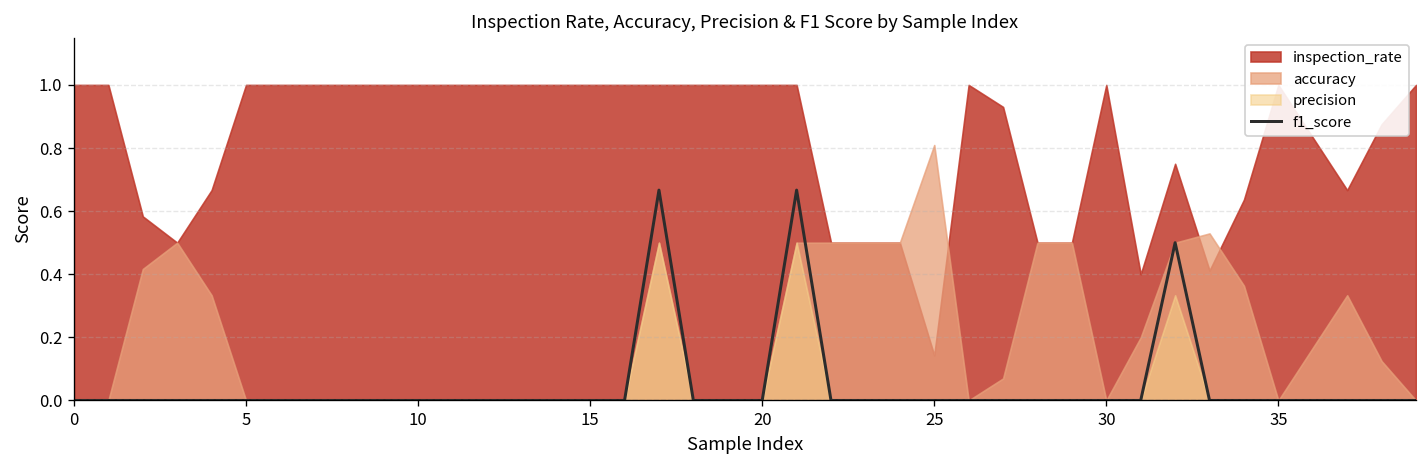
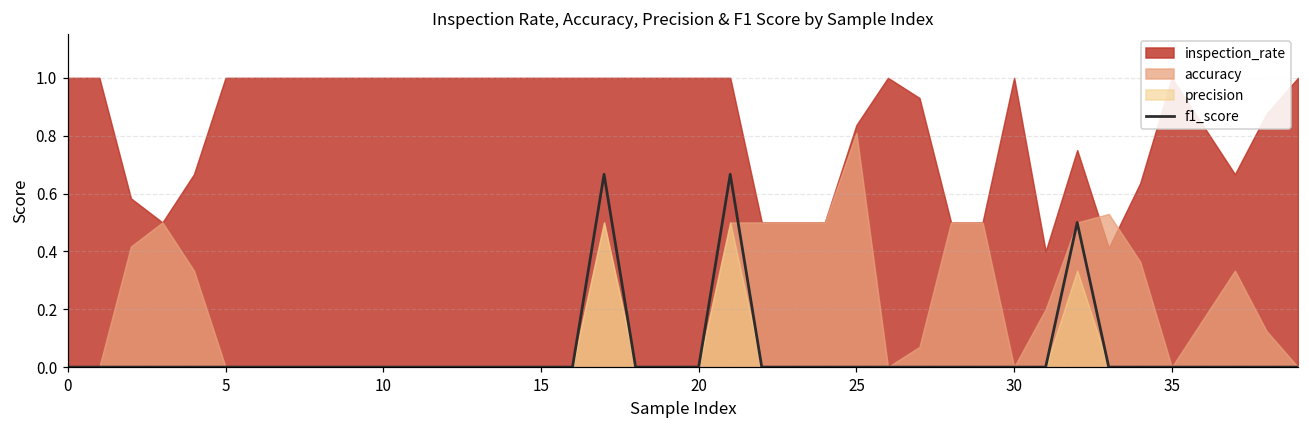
inspection_rate, 25: 0.14 -> 0.84
